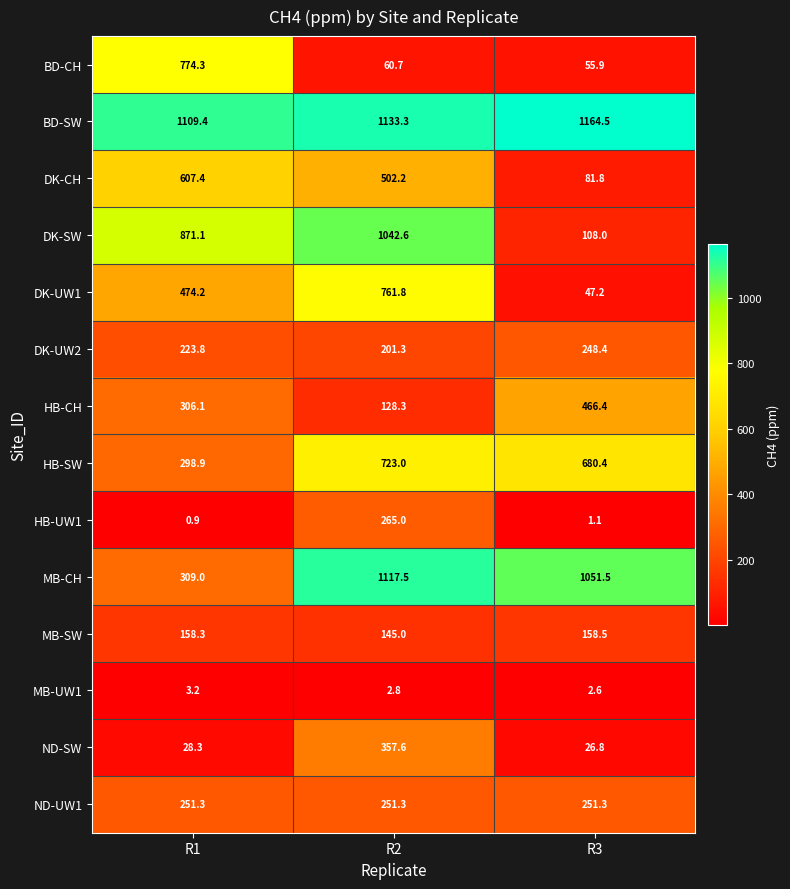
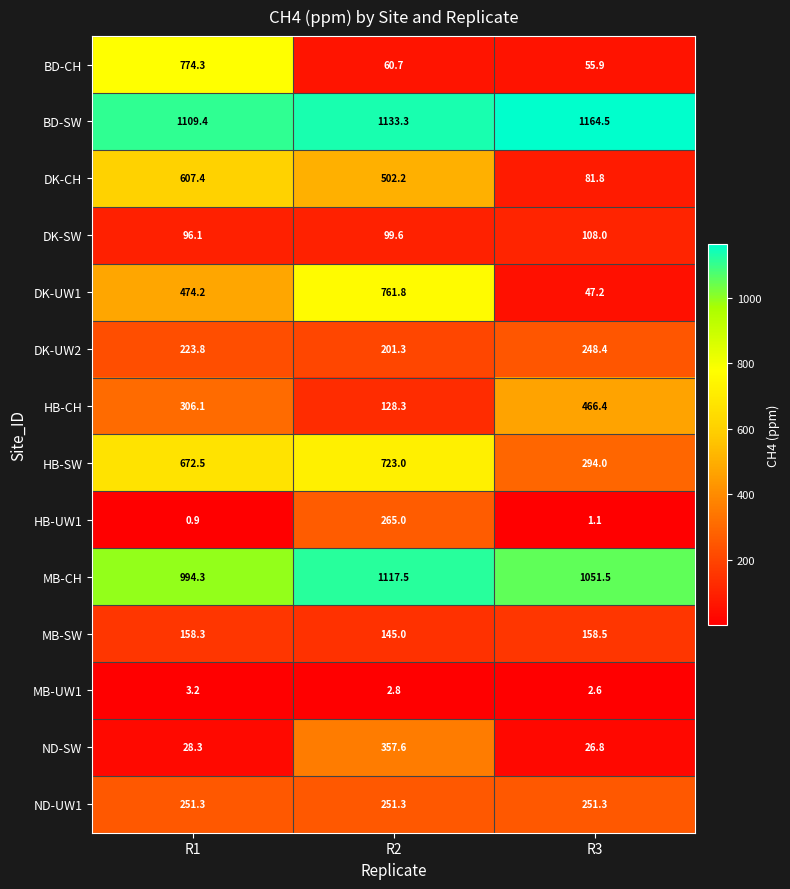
DK-SW, R1: 871.1 -> 96.1
DK-SW, R2: 1042.6 -> 99.6
HB-SW, R1: 298.9 -> 672.5
HB-SW, R3: 680.4 -> 294.0
MB-CH, R1: 309.0 -> 994.3
